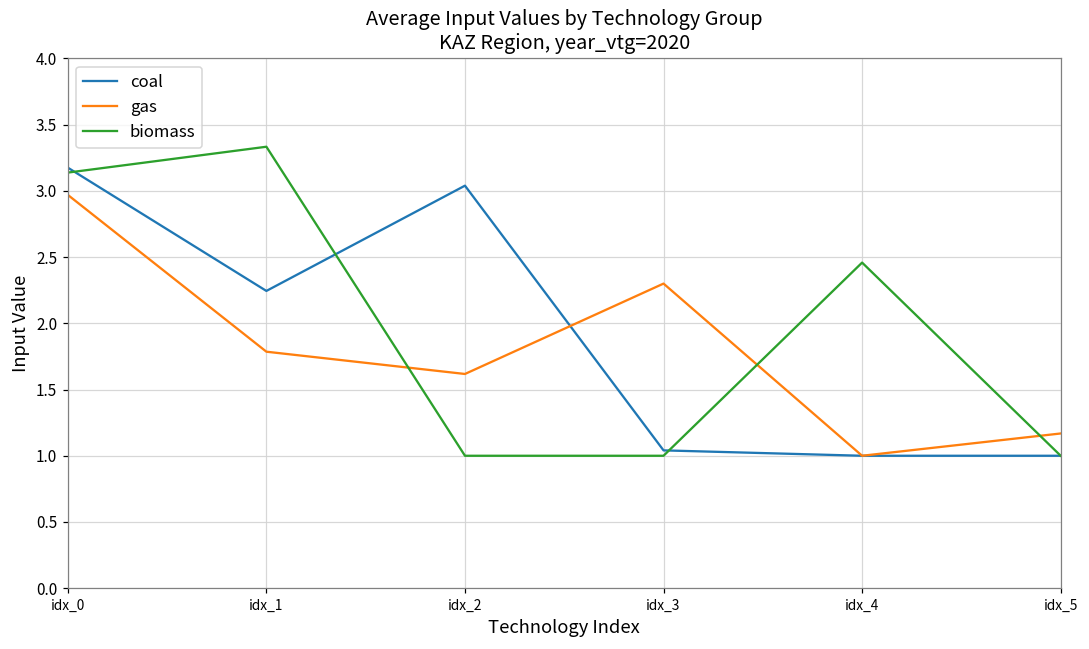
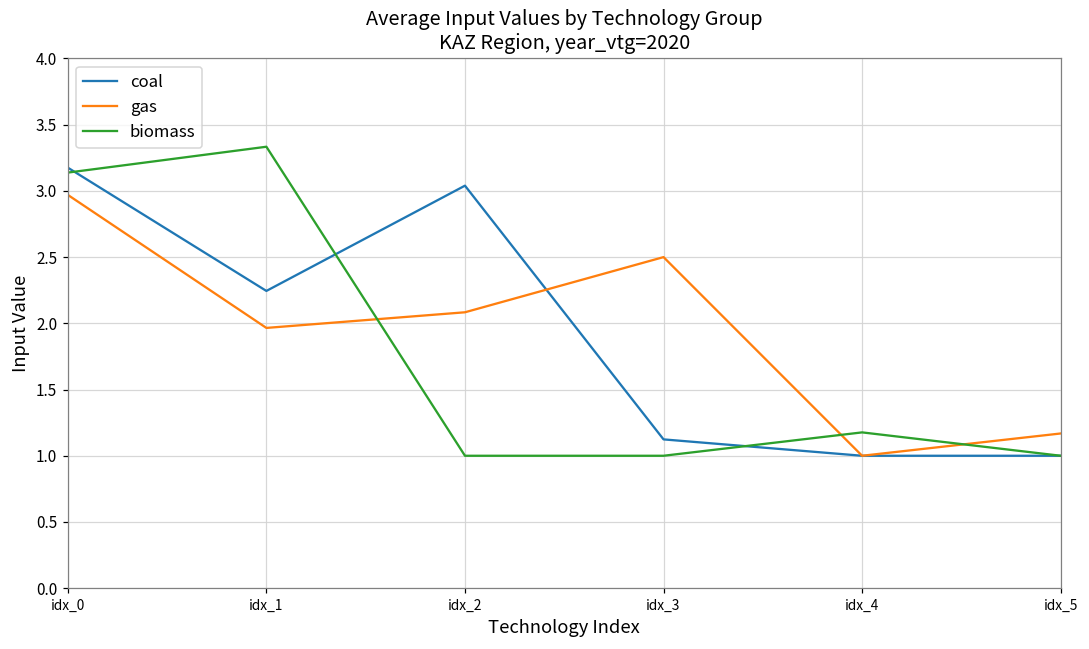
gas, idx_1: 1.79 -> 1.97
gas, idx_2: 1.62 -> 2.08
coal, idx_3: 1.04 -> 1.12
gas, idx_3: 2.3 -> 2.5
biomass, idx_4: 2.46 -> 1.18
